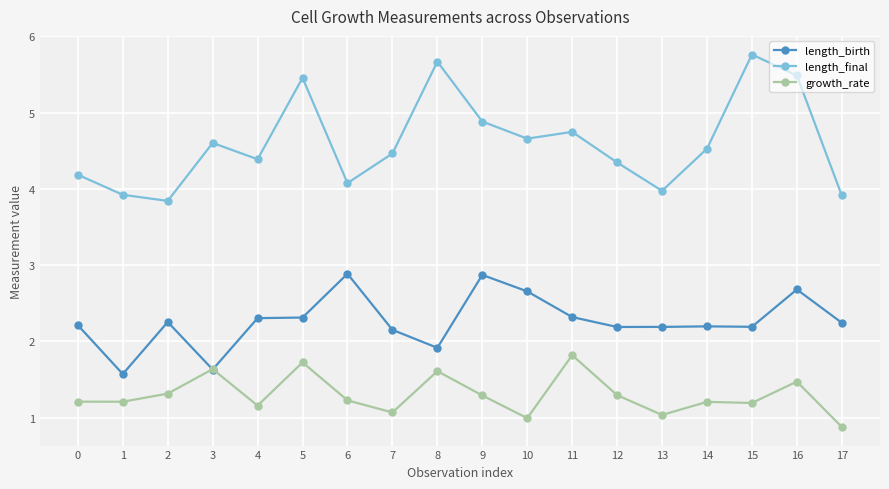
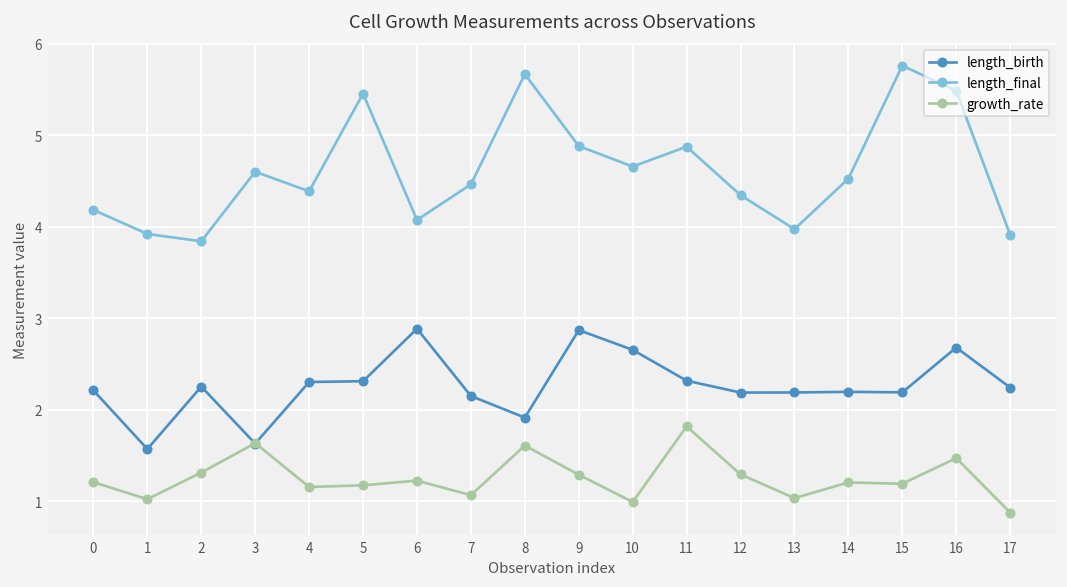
growth_rate, 1: 1.2 -> 1.0
growth_rate, 5: 1.7 -> 1.2
length_final, 11: 4.7 -> 4.9
